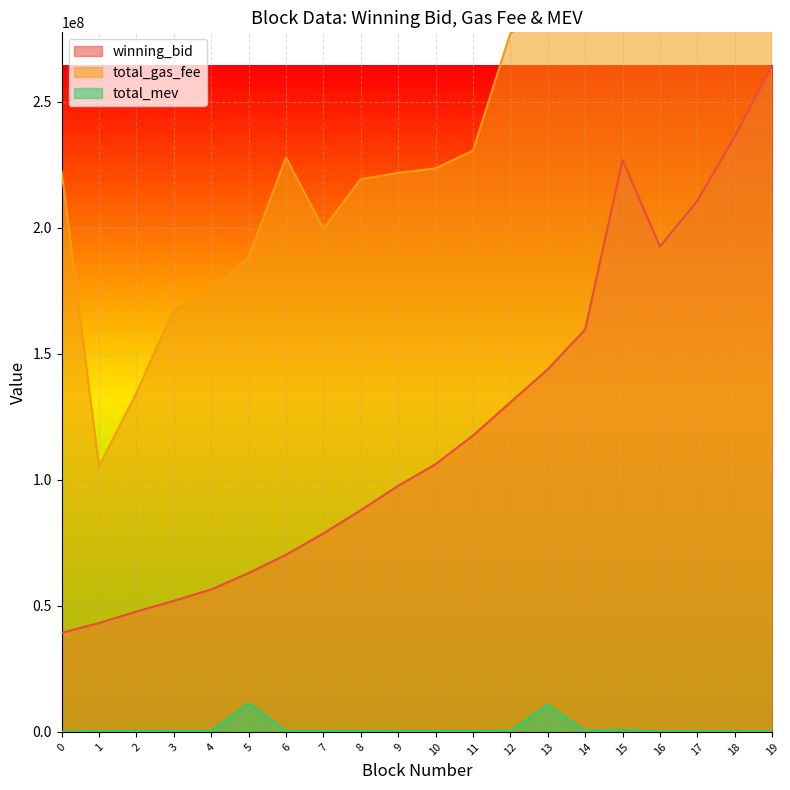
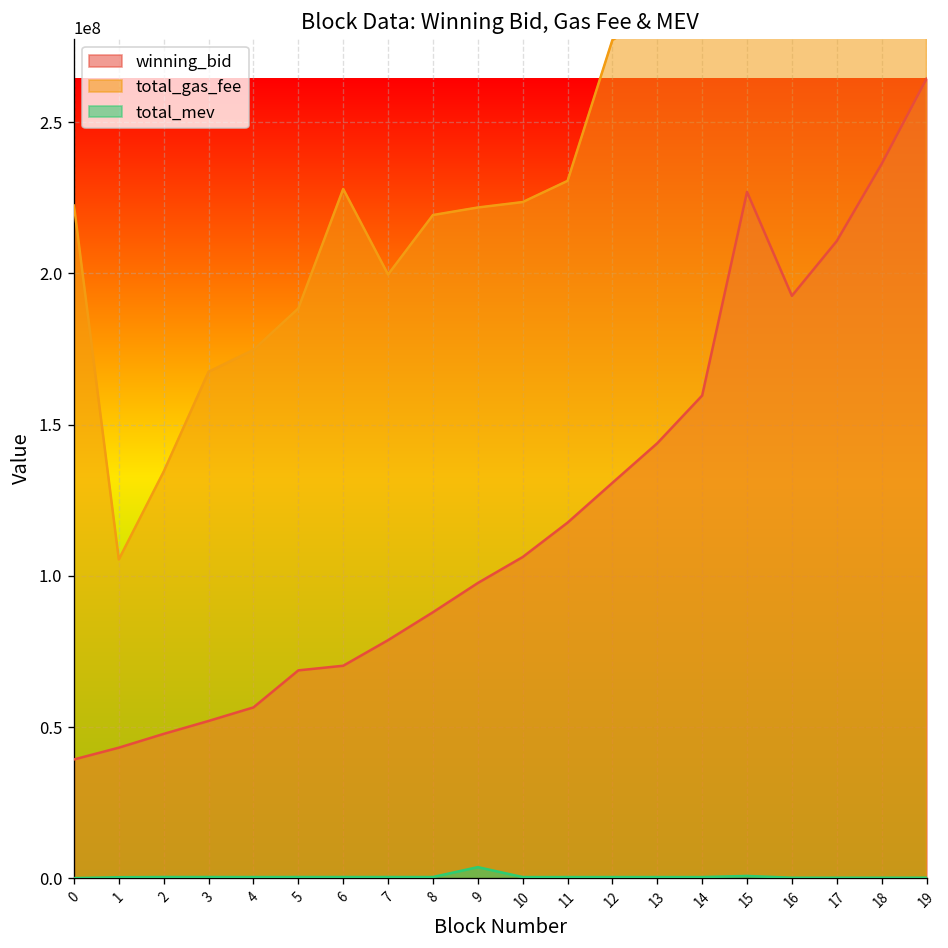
winning_bid, 5: 63000000 -> 69000000
total_mev, 5: 11000000 -> 0
total_mev, 9: 0 -> 4000000
total_mev, 13: 11000000 -> 0
